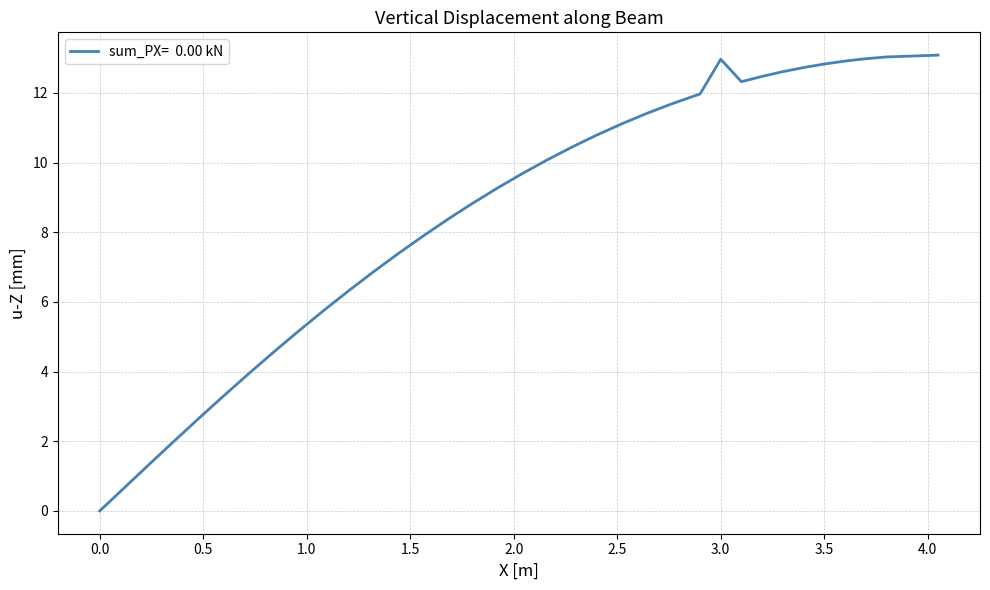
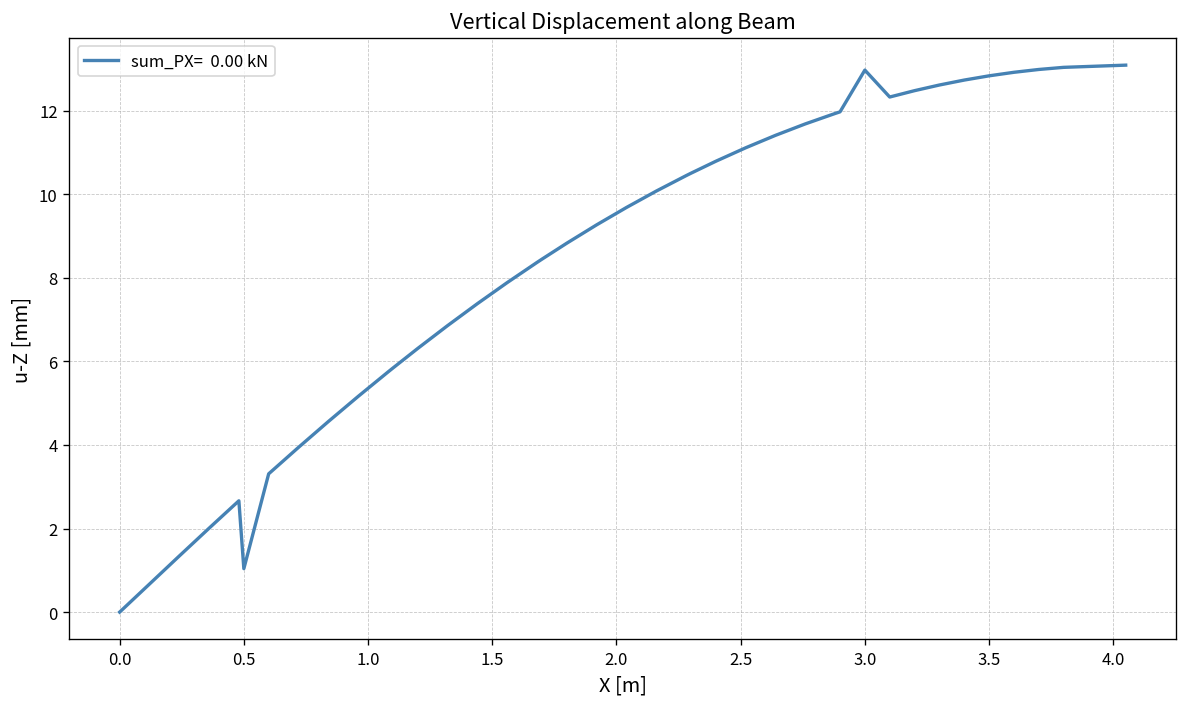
0.5: 2.8 -> 1.0
